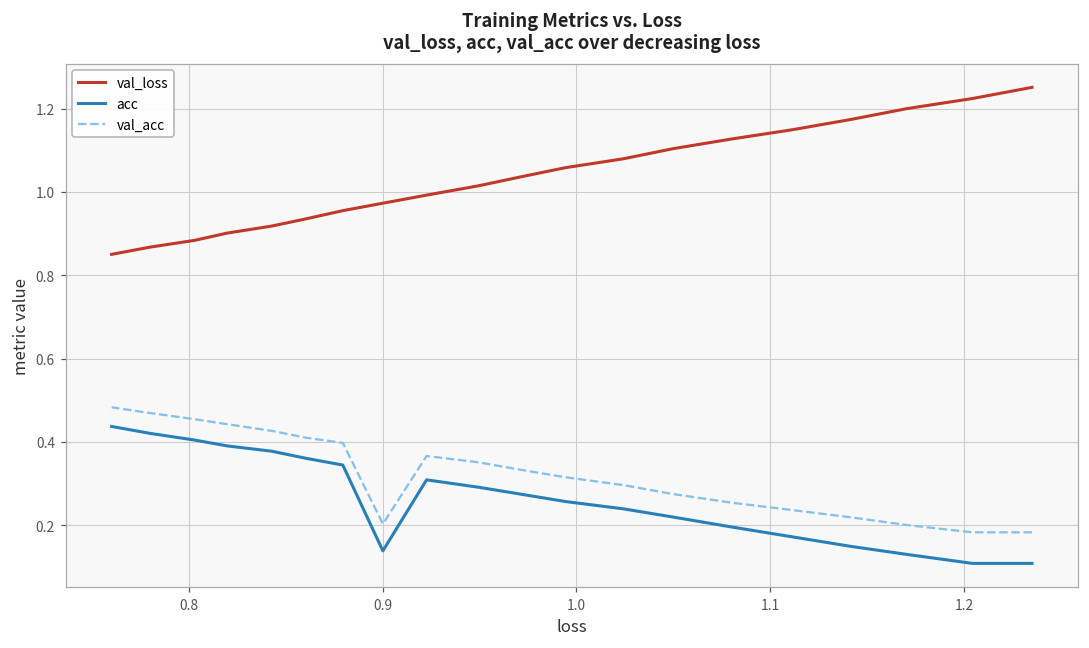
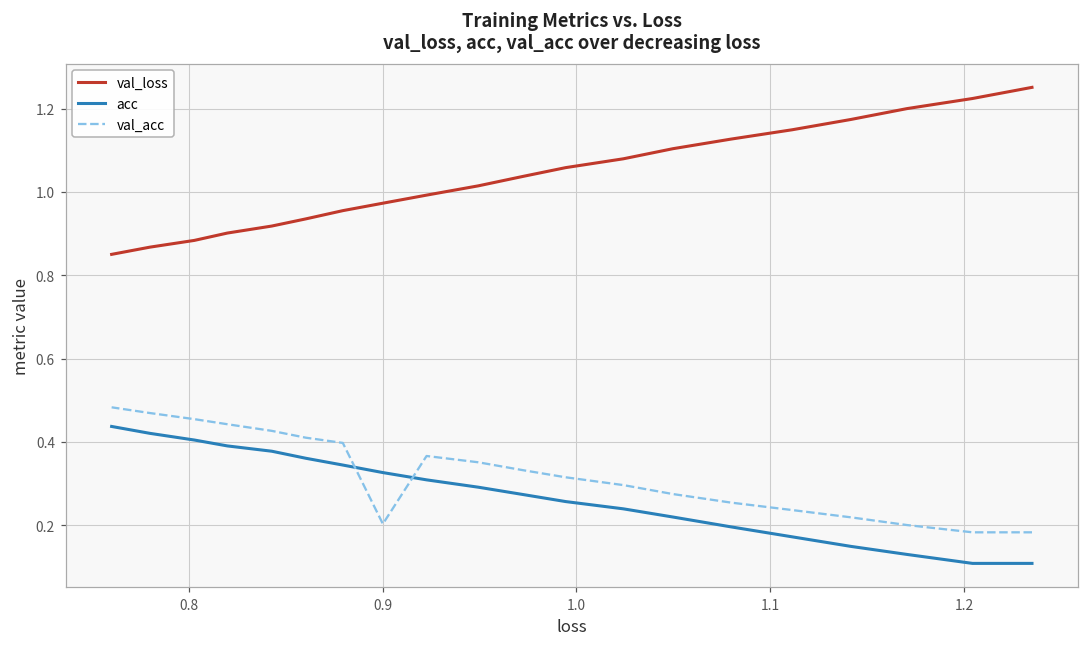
acc, 0.9: 0.14 -> 0.33
